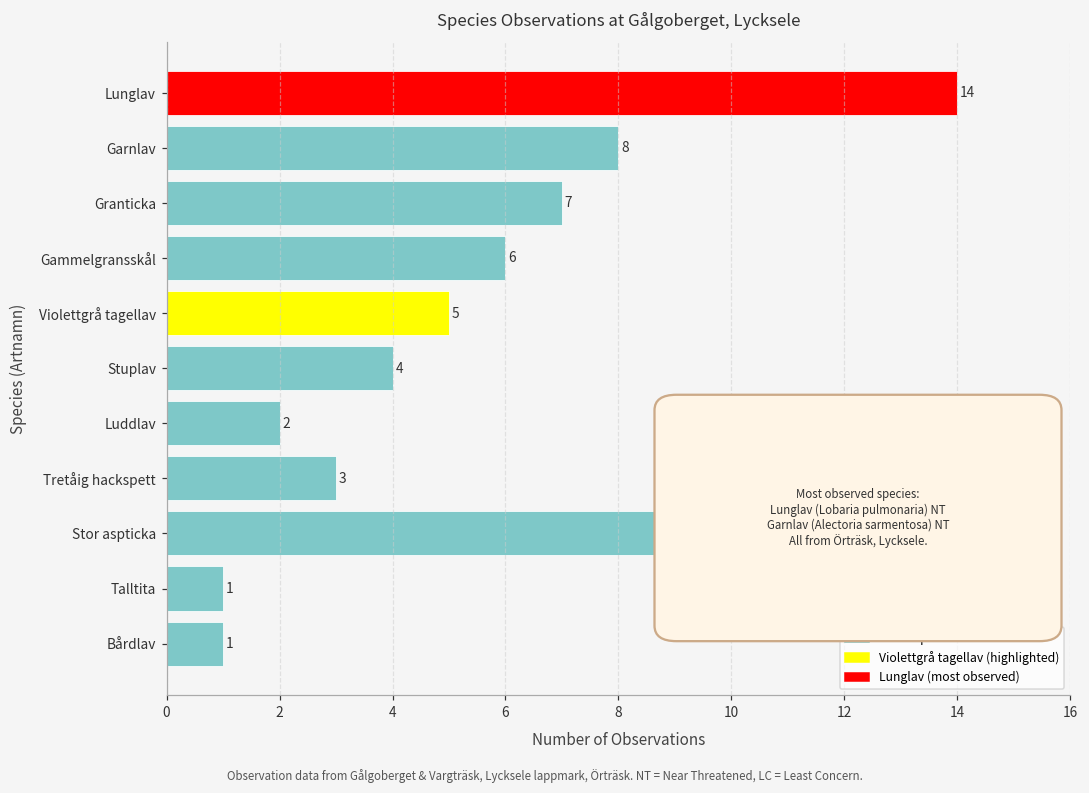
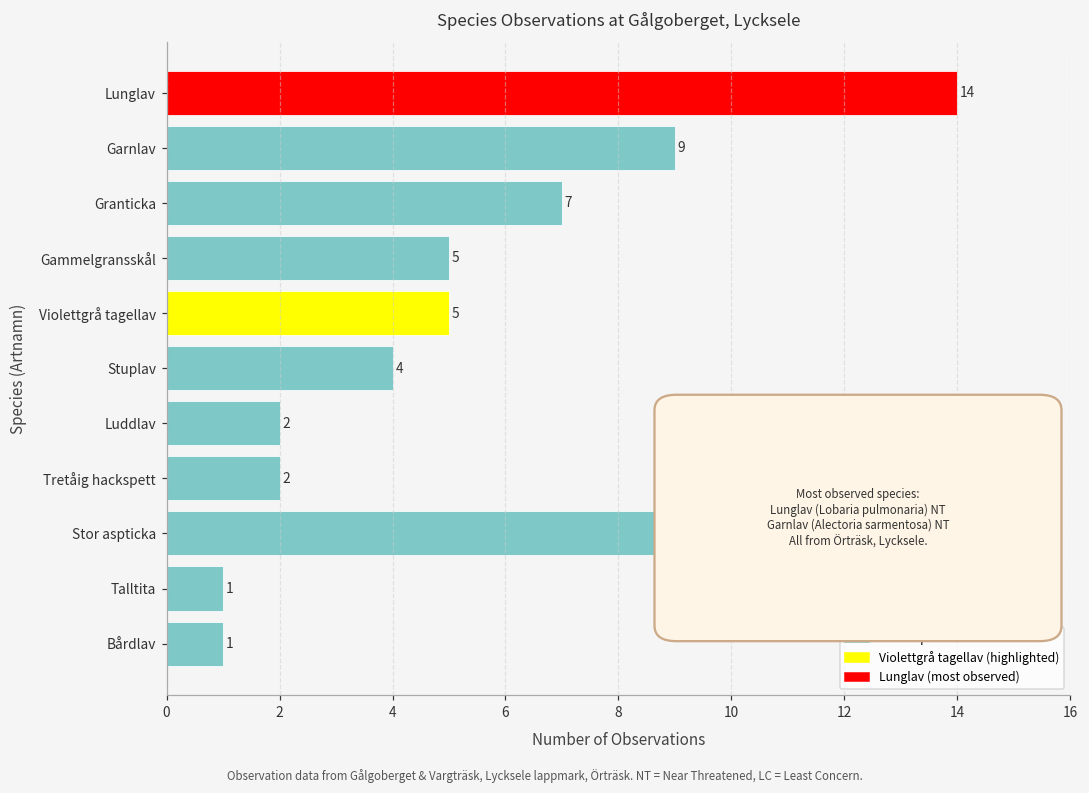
Garnlav: 8 -> 9
Gammelgransskål: 6 -> 5
Tretåig hackspett: 3 -> 2
